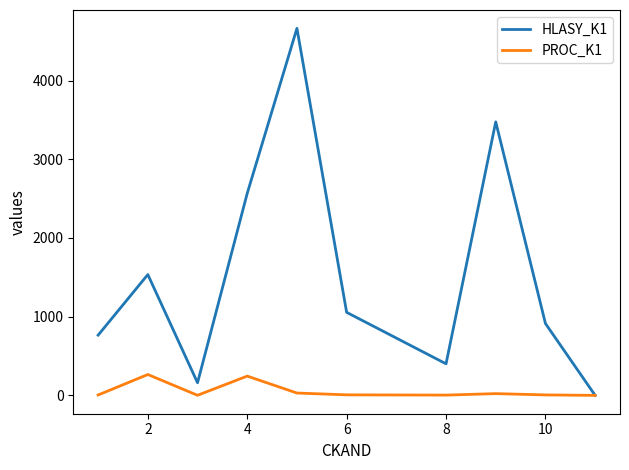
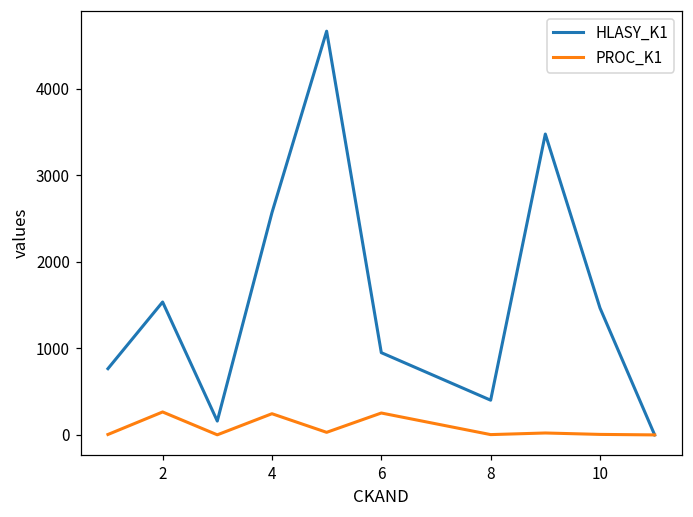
HLASY_K1, 6: 1100 -> 1000
PROC_K1, 6: 0 -> 300
HLASY_K1, 10: 900 -> 1500
